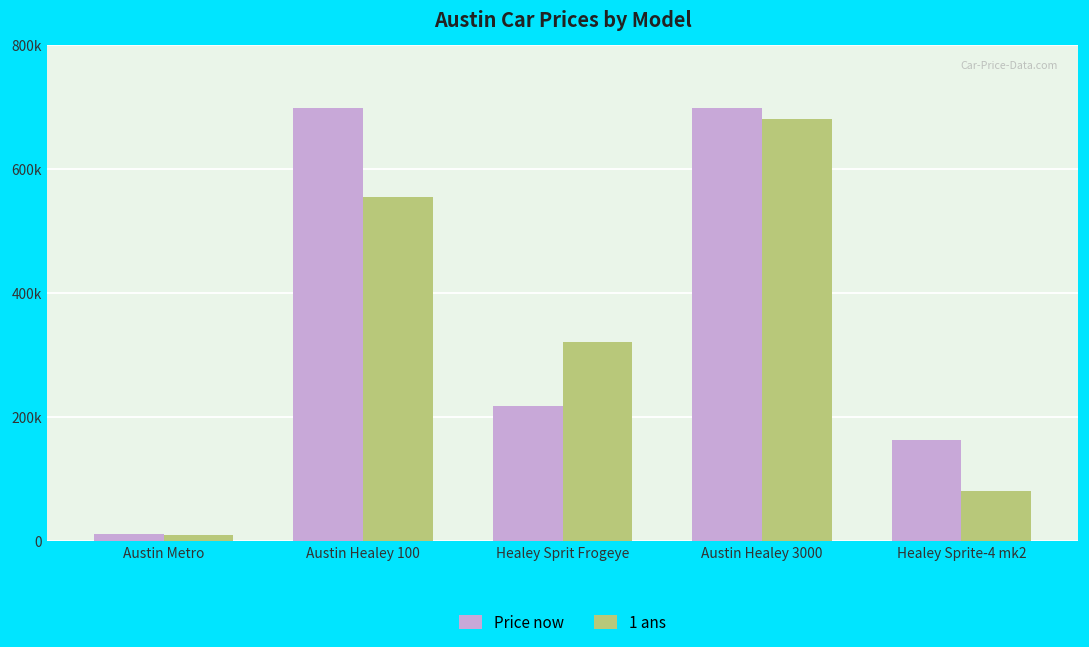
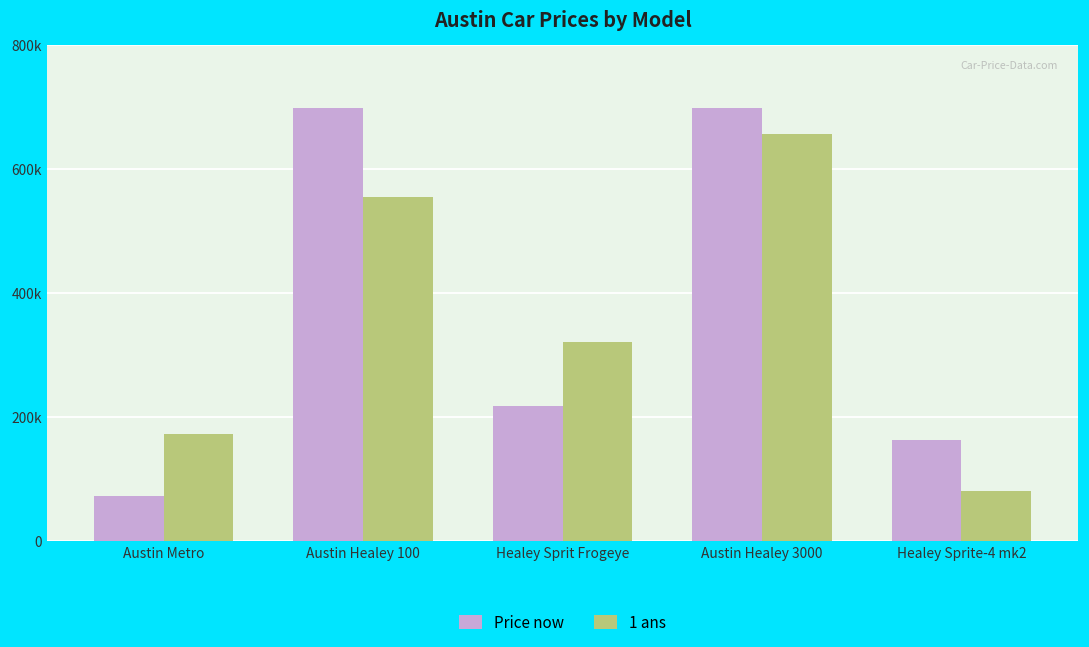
Price now, Austin Metro: 10000 -> 70000
1 ans, Austin Metro: 10000 -> 170000
1 ans, Austin Healey 3000: 680000 -> 660000
